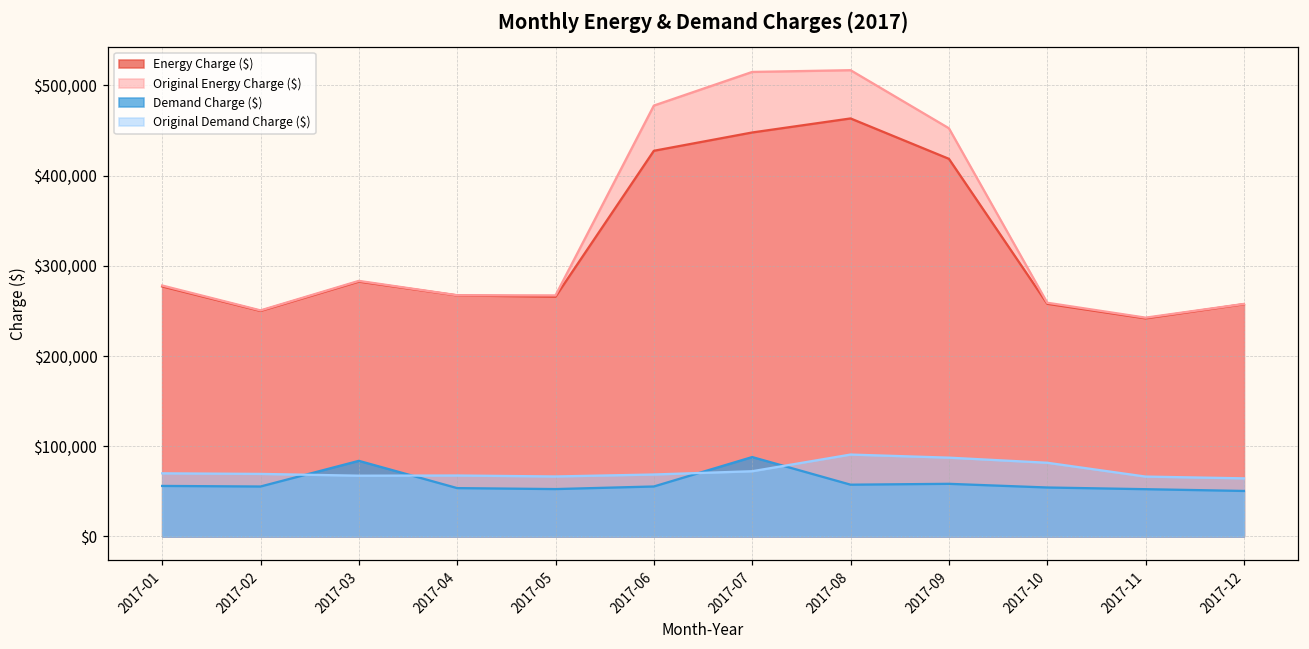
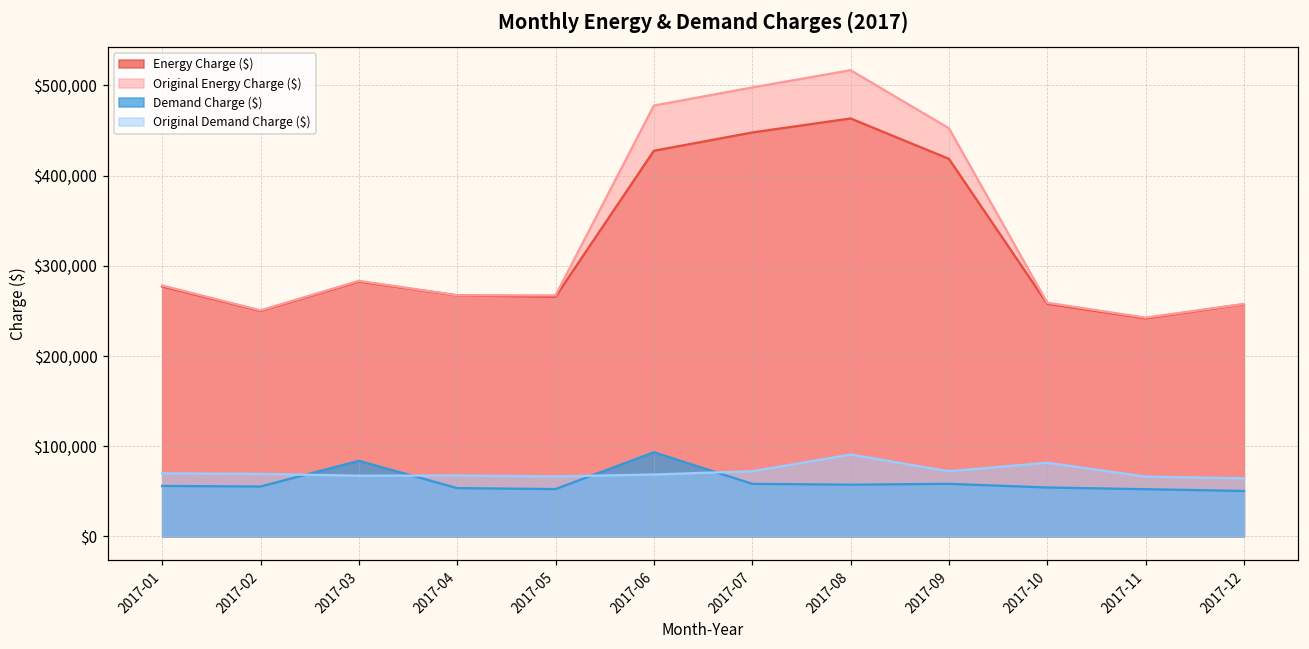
Demand Charge ($), 2017-06: $60,000 -> $90,000
Original Energy Charge ($), 2017-07: $510,000 -> $500,000
Demand Charge ($), 2017-07: $90,000 -> $60,000
Original Demand Charge ($), 2017-09: $90,000 -> $70,000
